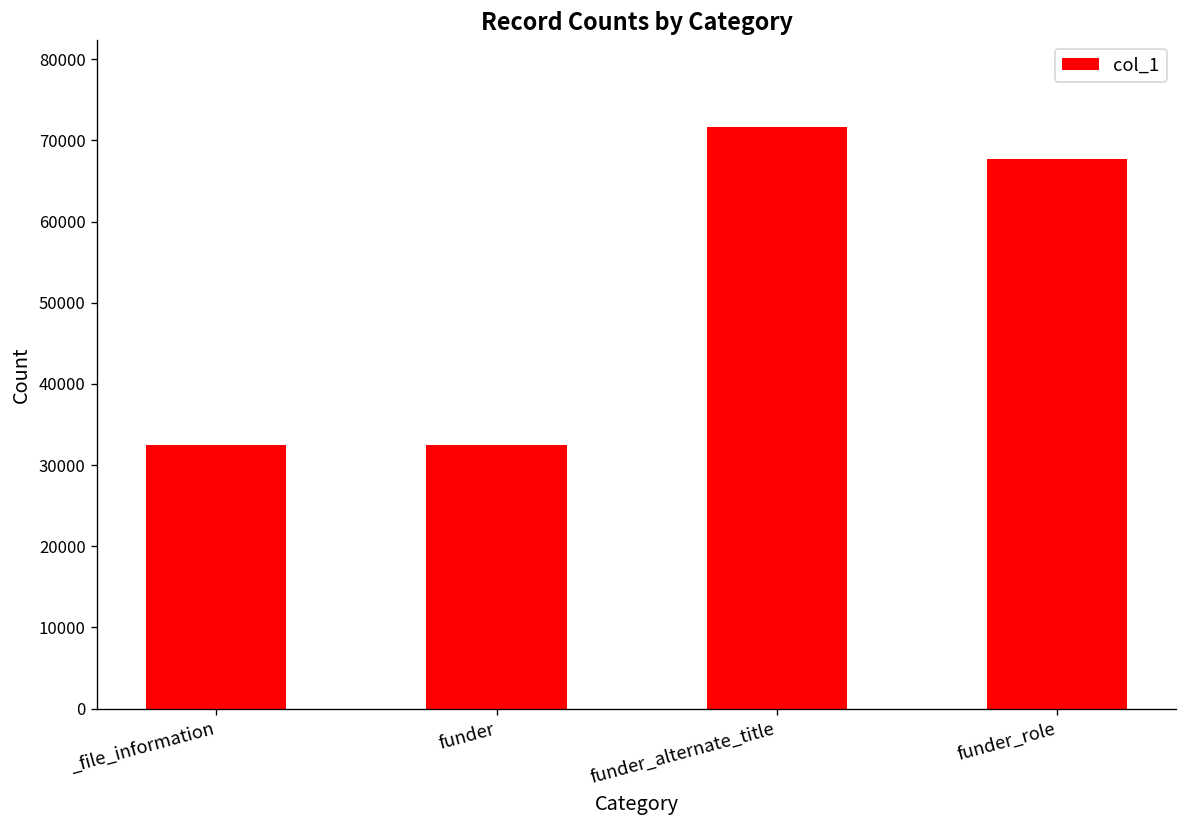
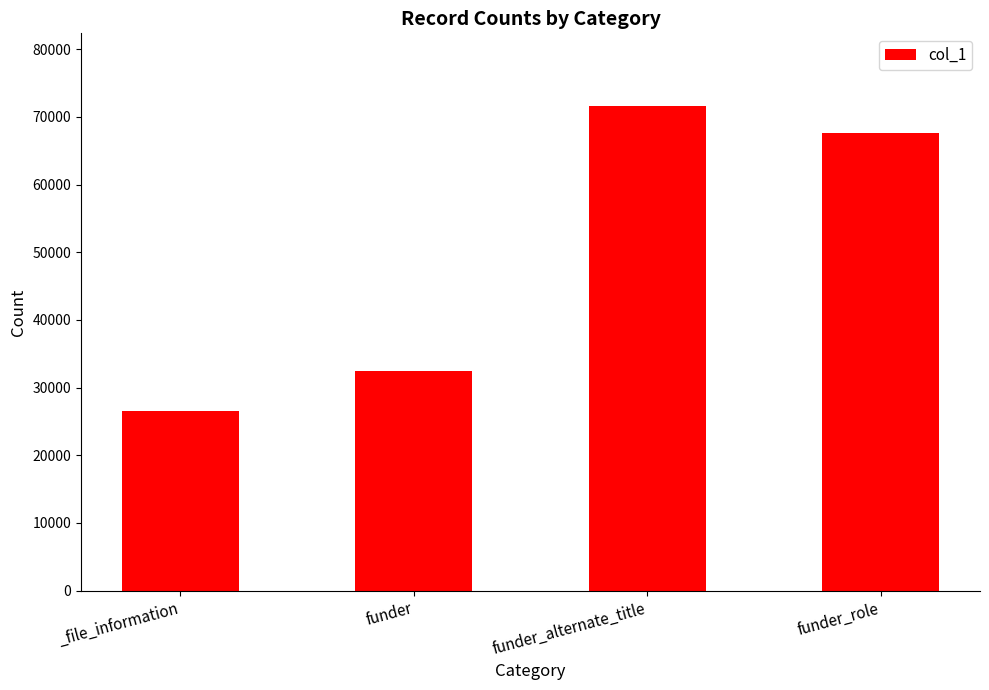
_file_information: 32000 -> 27000
